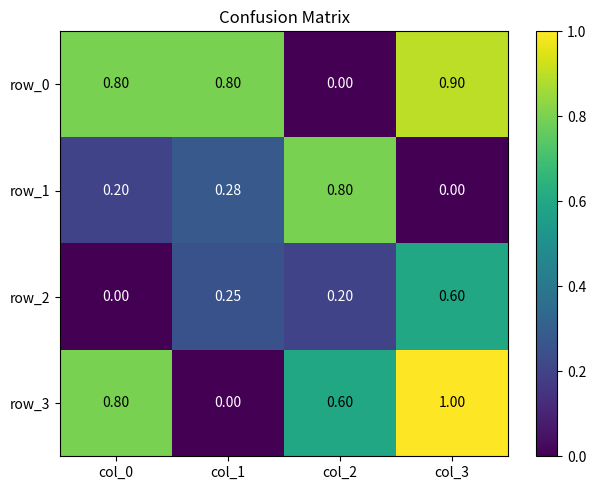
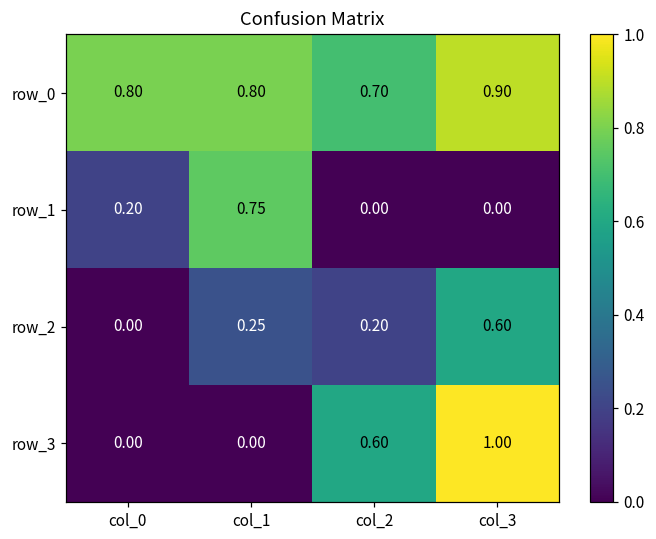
row_0, col_2: 0.00 -> 0.70
row_1, col_1: 0.28 -> 0.75
row_1, col_2: 0.80 -> 0.00
row_3, col_0: 0.80 -> 0.00
